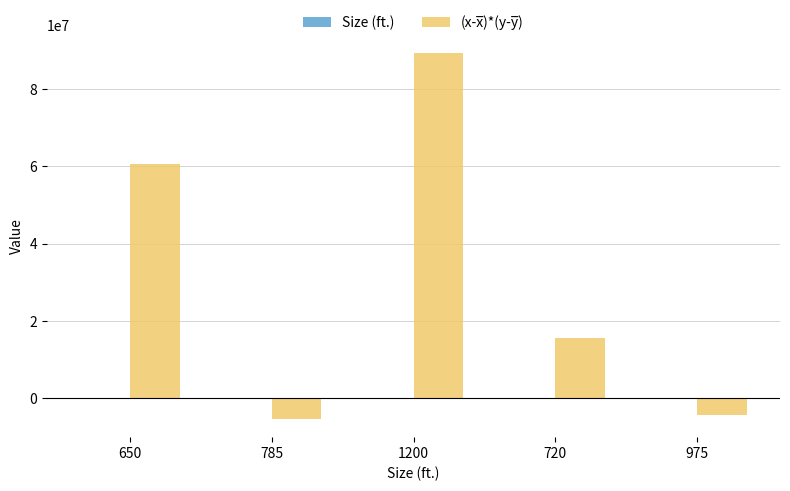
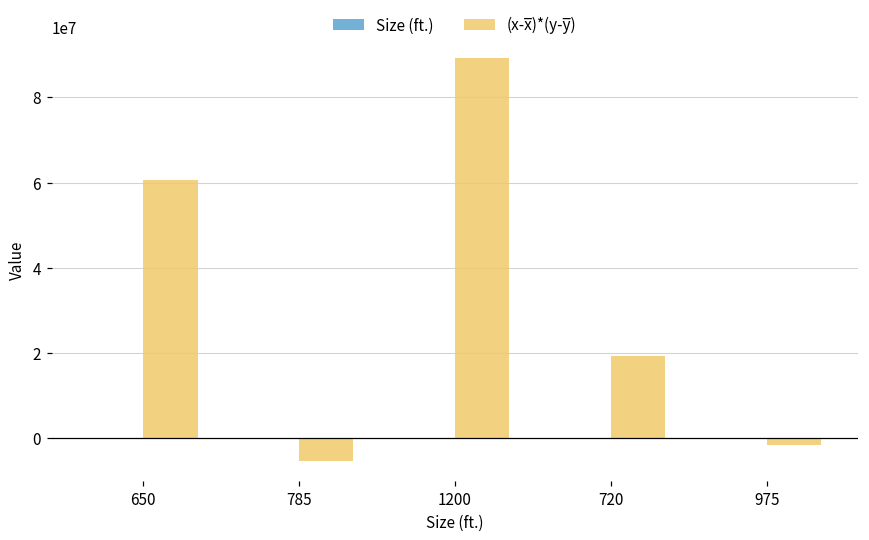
(x-x̅)*(y-y̅), 720: 16000000 -> 19000000
(x-x̅)*(y-y̅), 975: -4000000 -> -2000000
